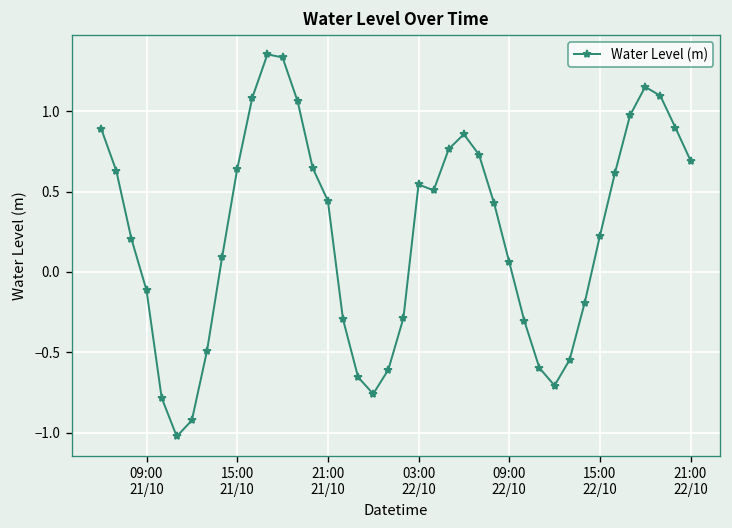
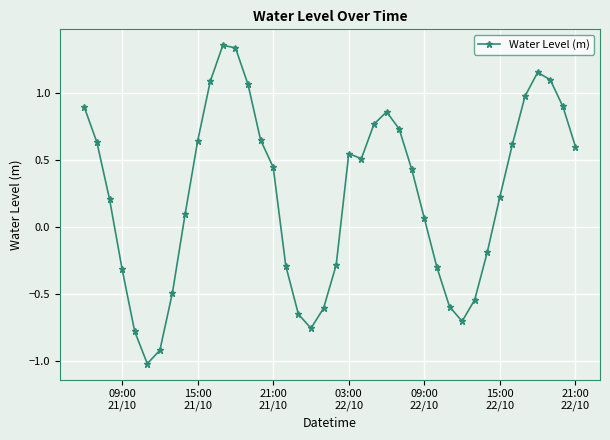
09:00 21/10: -0.11 -> -0.32
21:00 22/10: 0.69 -> 0.60
